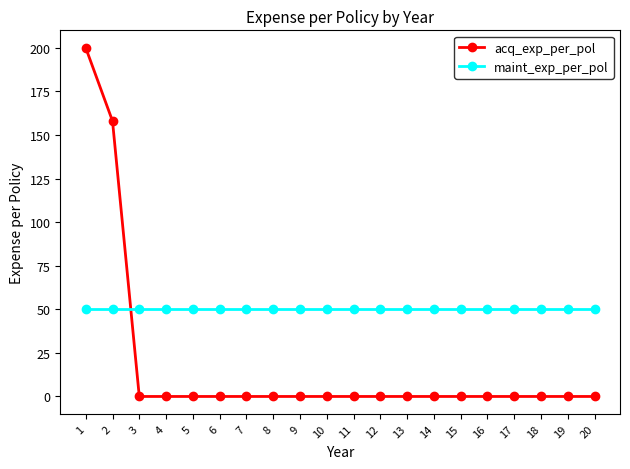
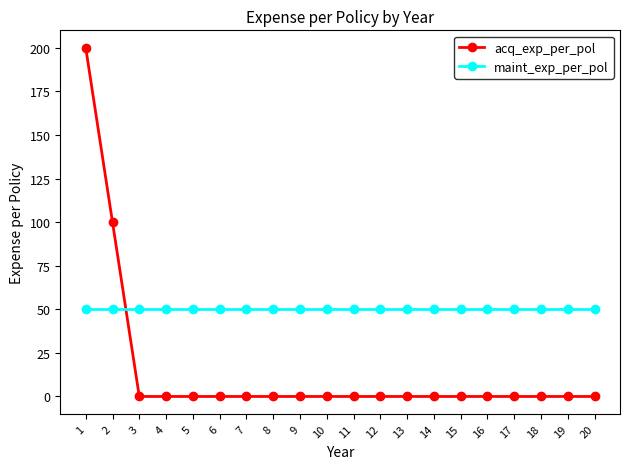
acq_exp_per_pol, 2: 158 -> 100
